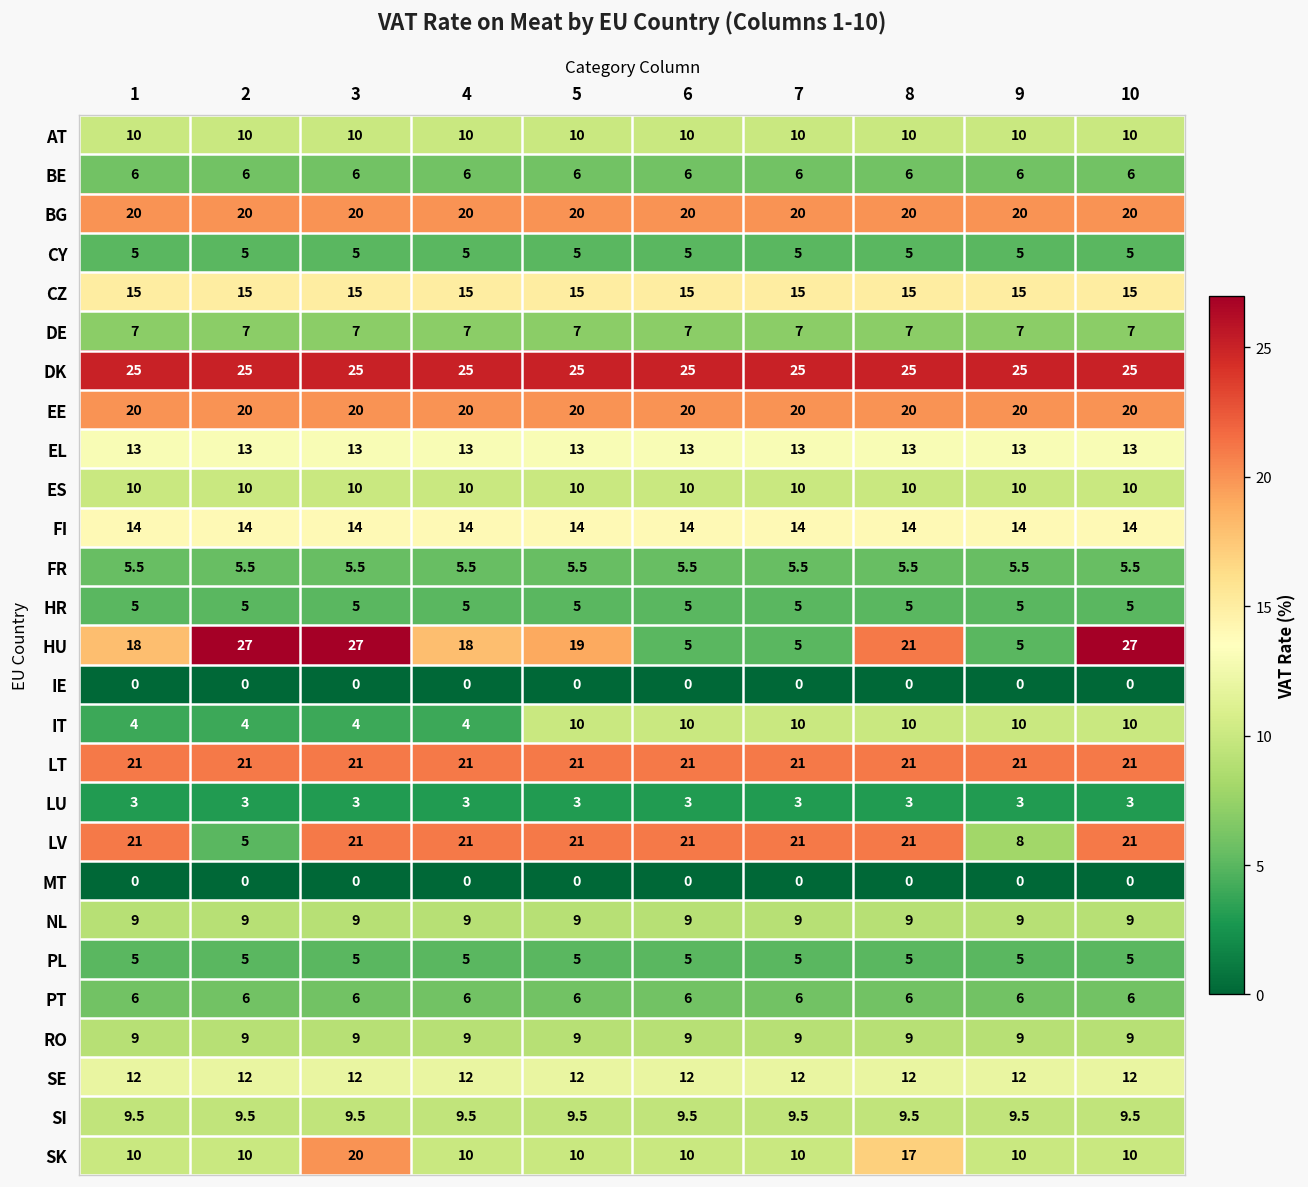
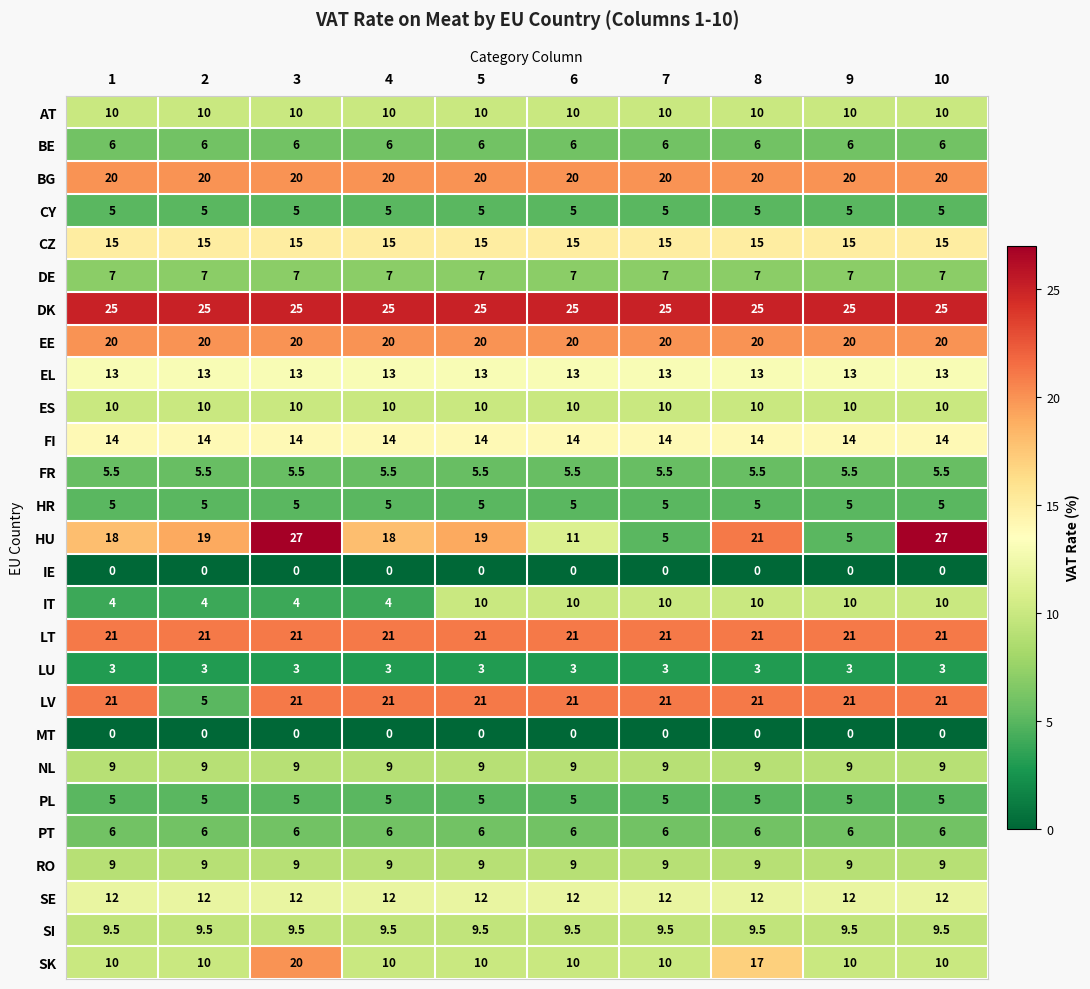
HU, 2: 27 -> 19
HU, 6: 5 -> 11
LV, 9: 8 -> 21
